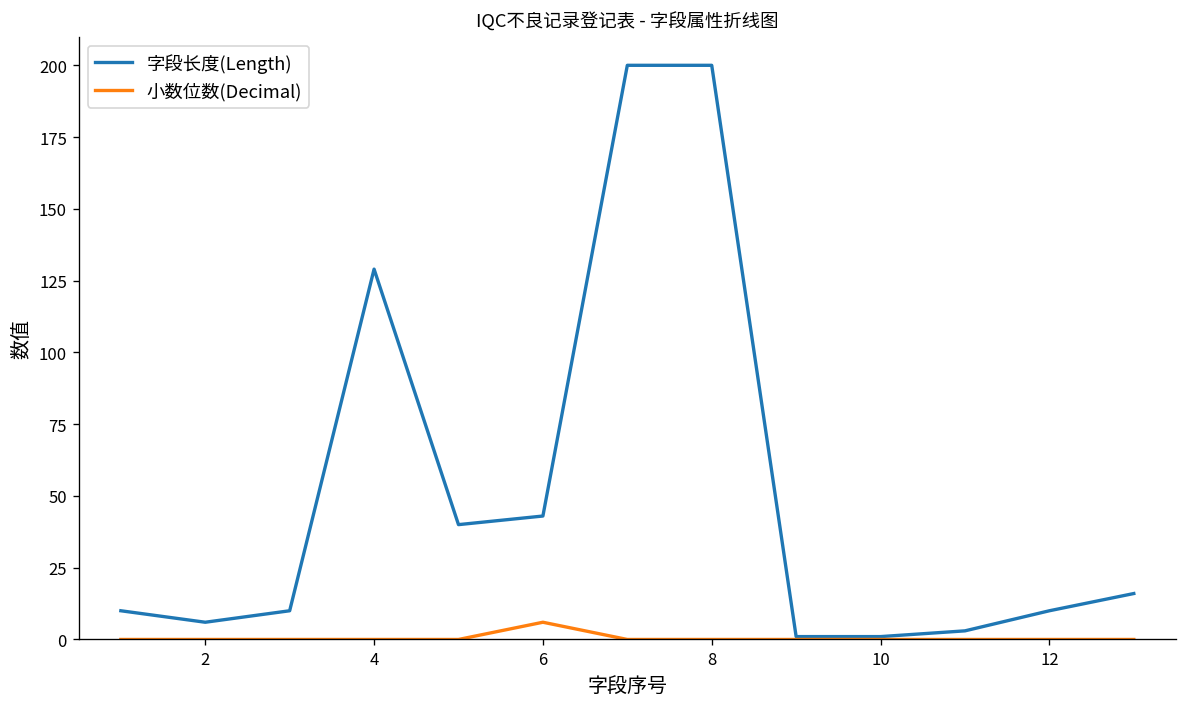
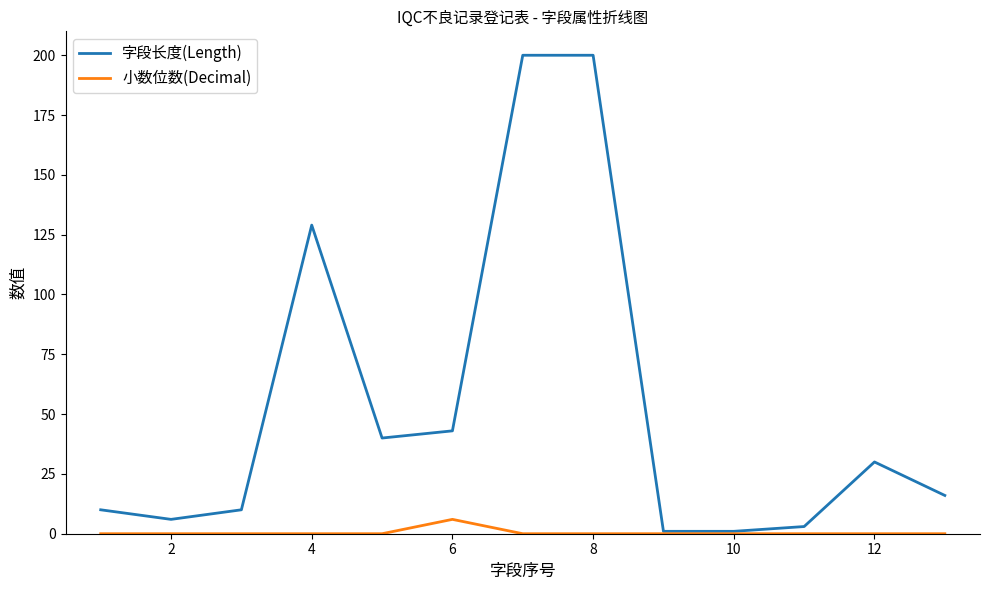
字段长度(Length), 12: 10 -> 30
